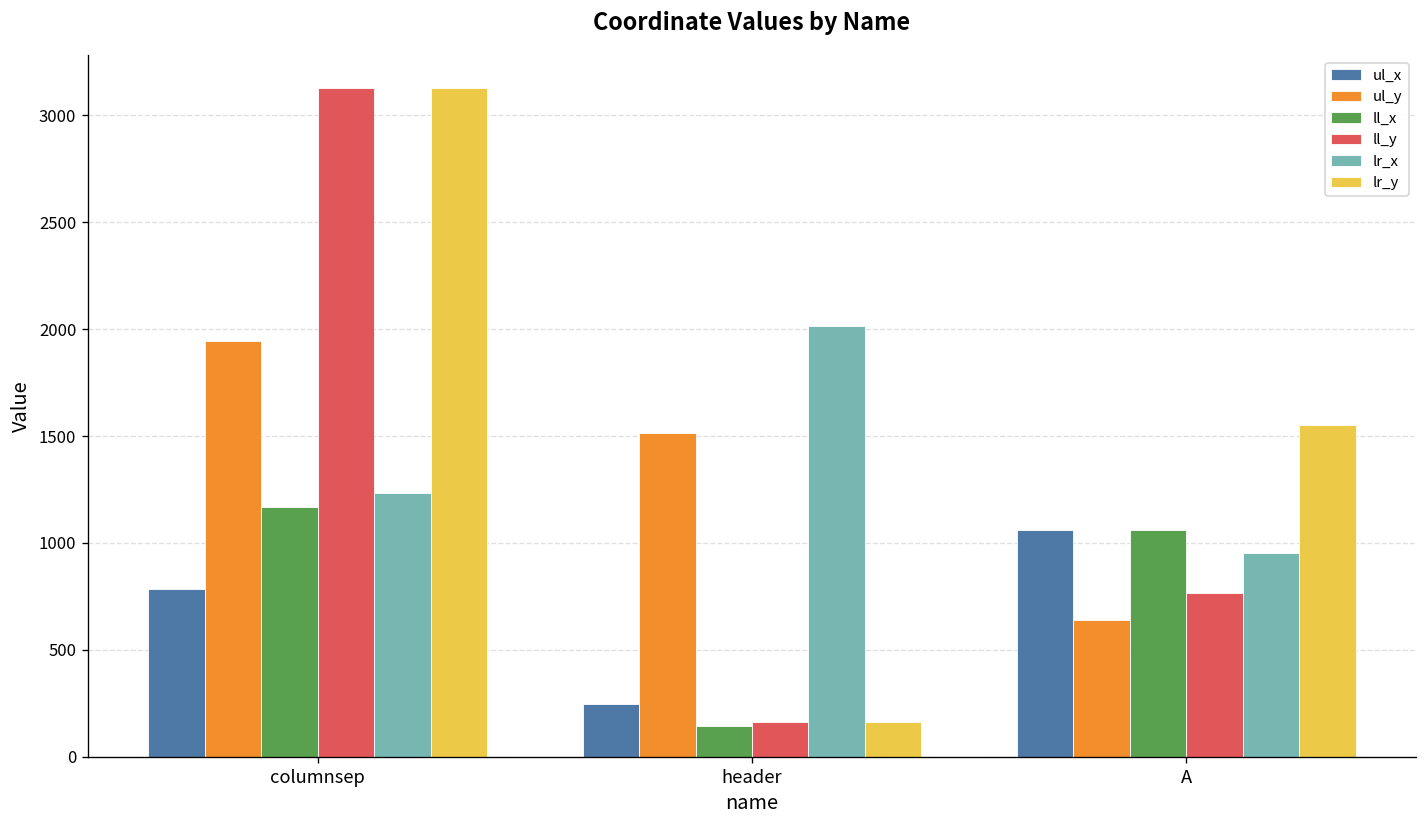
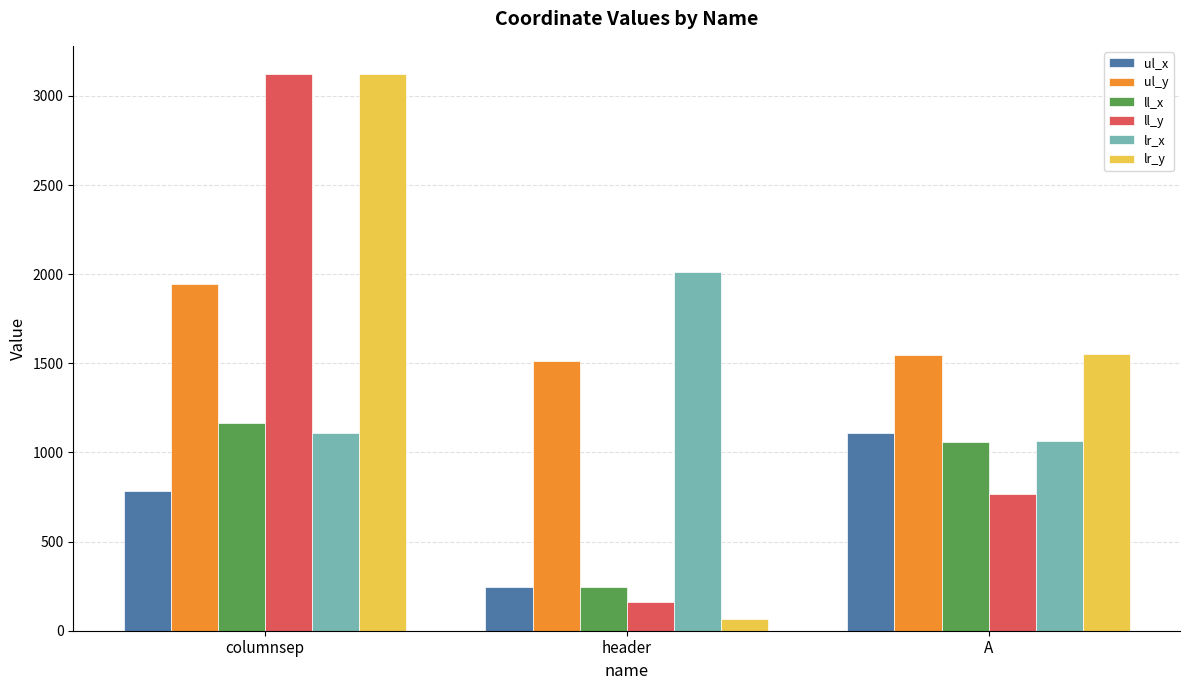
lr_x, columnsep: 1230 -> 1110
ll_x, header: 150 -> 250
lr_y, header: 160 -> 70
ul_x, A: 1060 -> 1110
ul_y, A: 640 -> 1550
lr_x, A: 950 -> 1070
